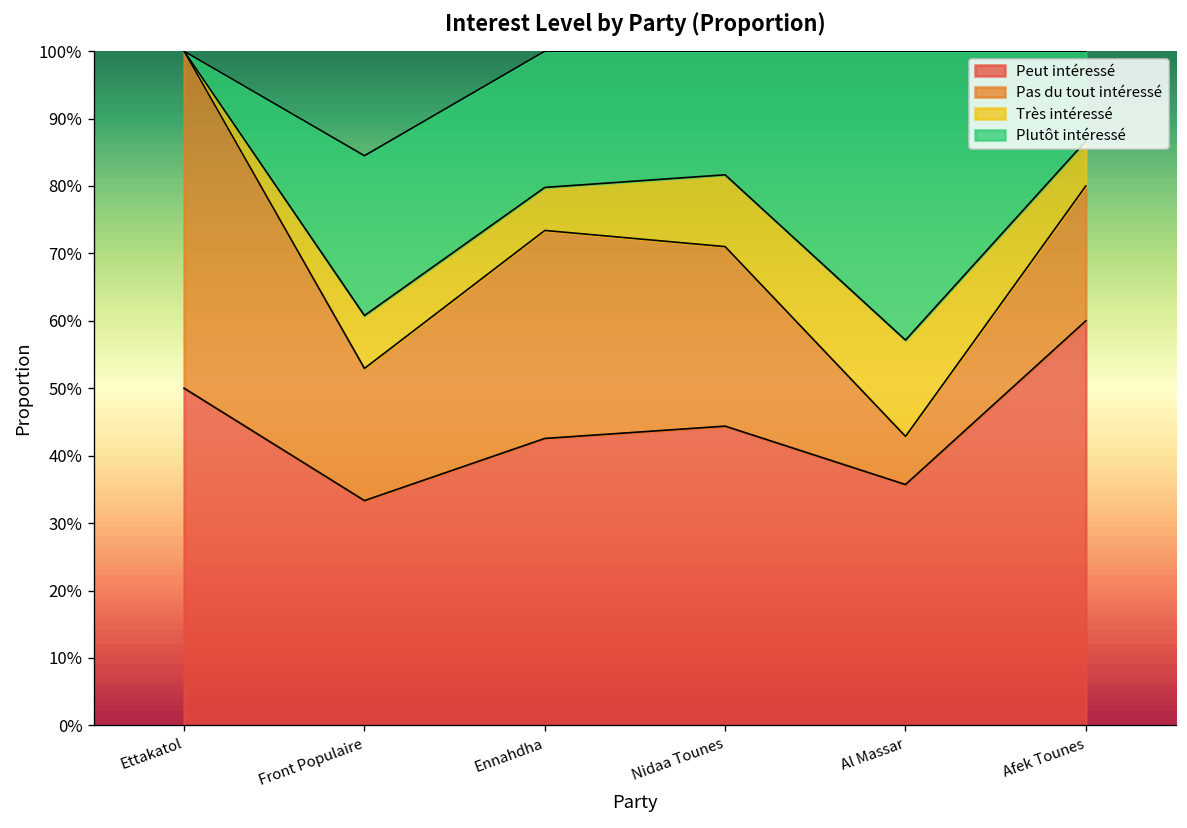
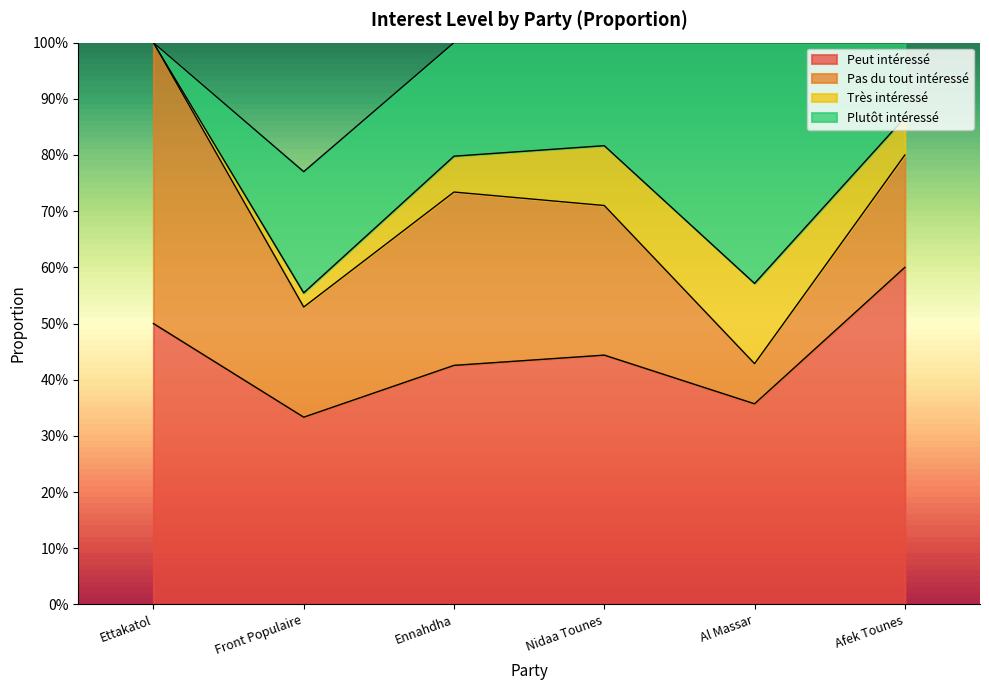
Très intéressé, Front Populaire: 8% -> 3%
Plutôt intéressé, Front Populaire: 24% -> 22%
